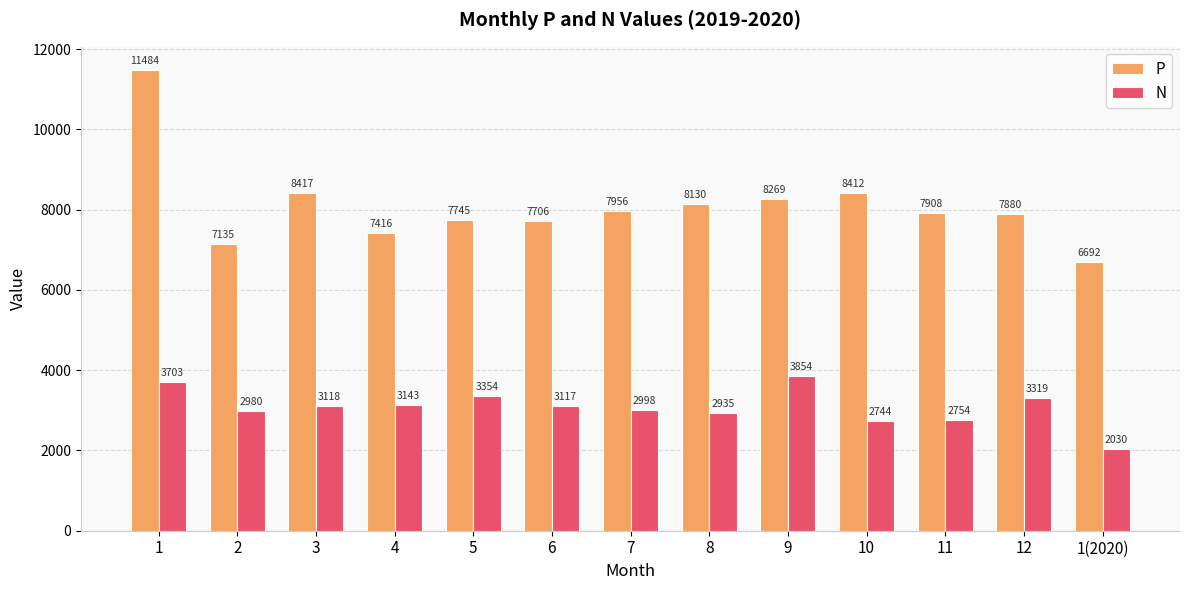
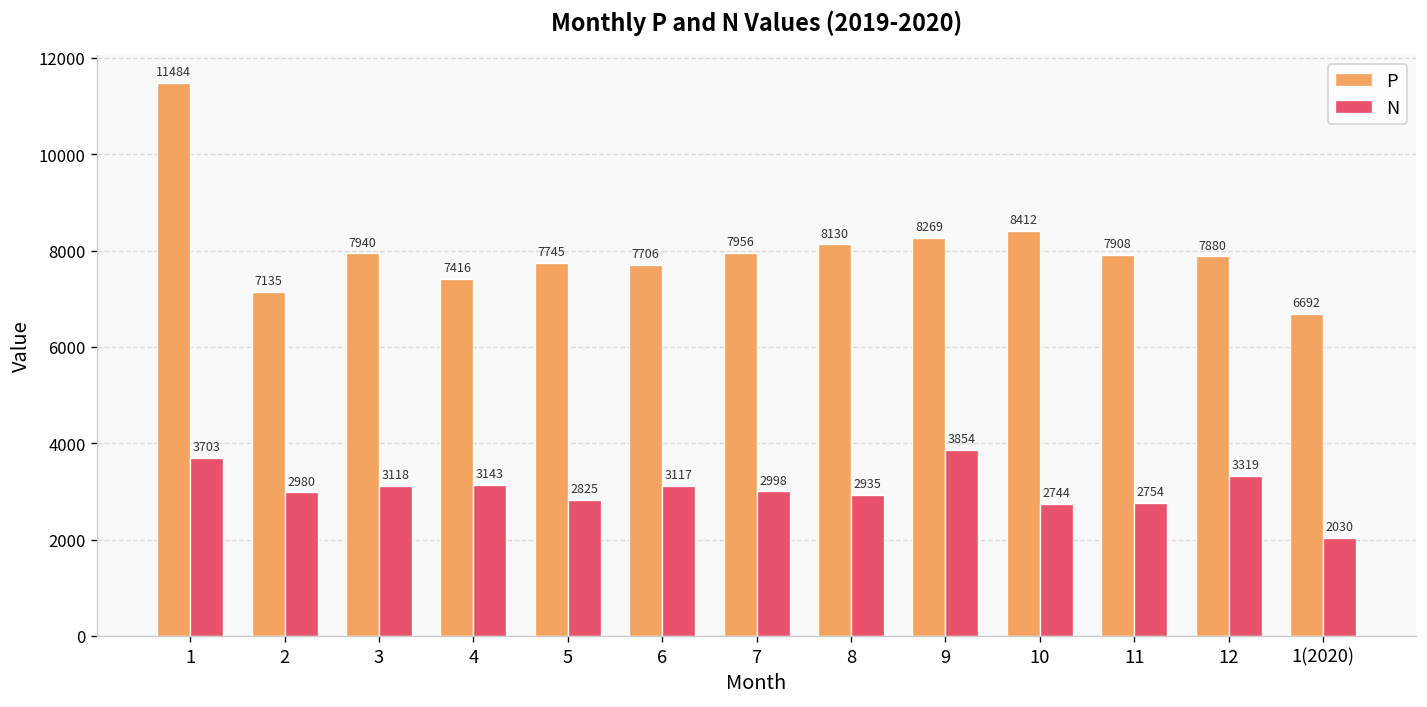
P, 3: 8417 -> 7940
N, 5: 3354 -> 2825
